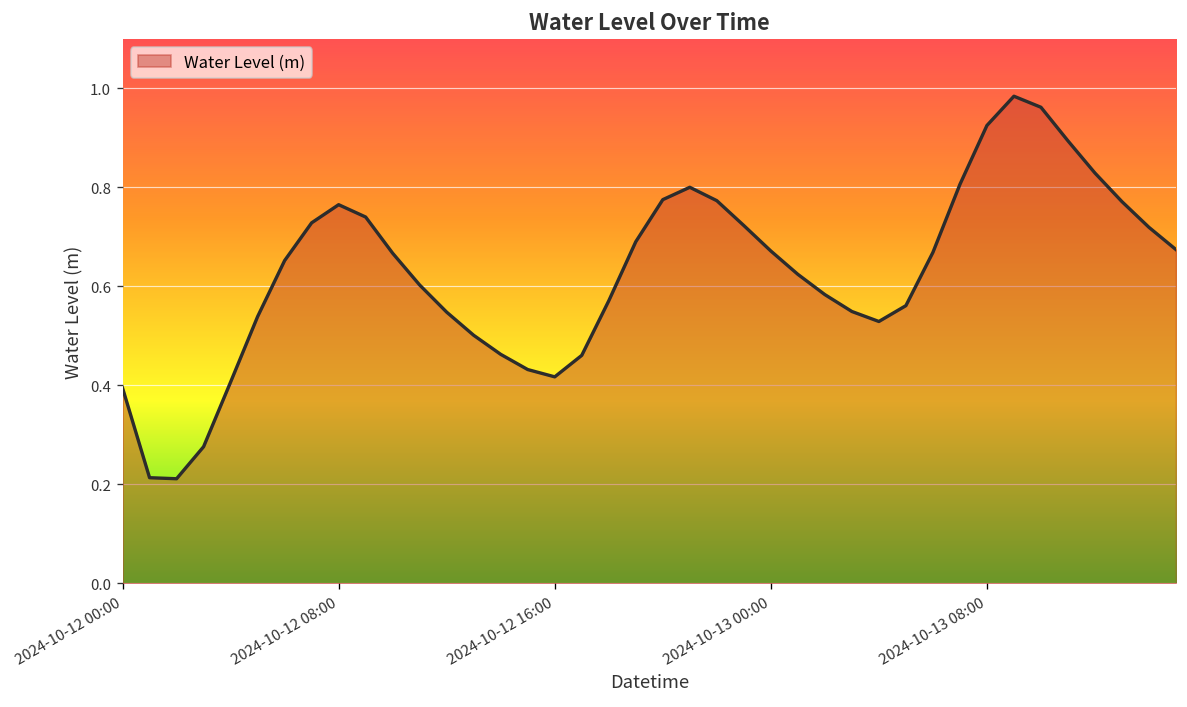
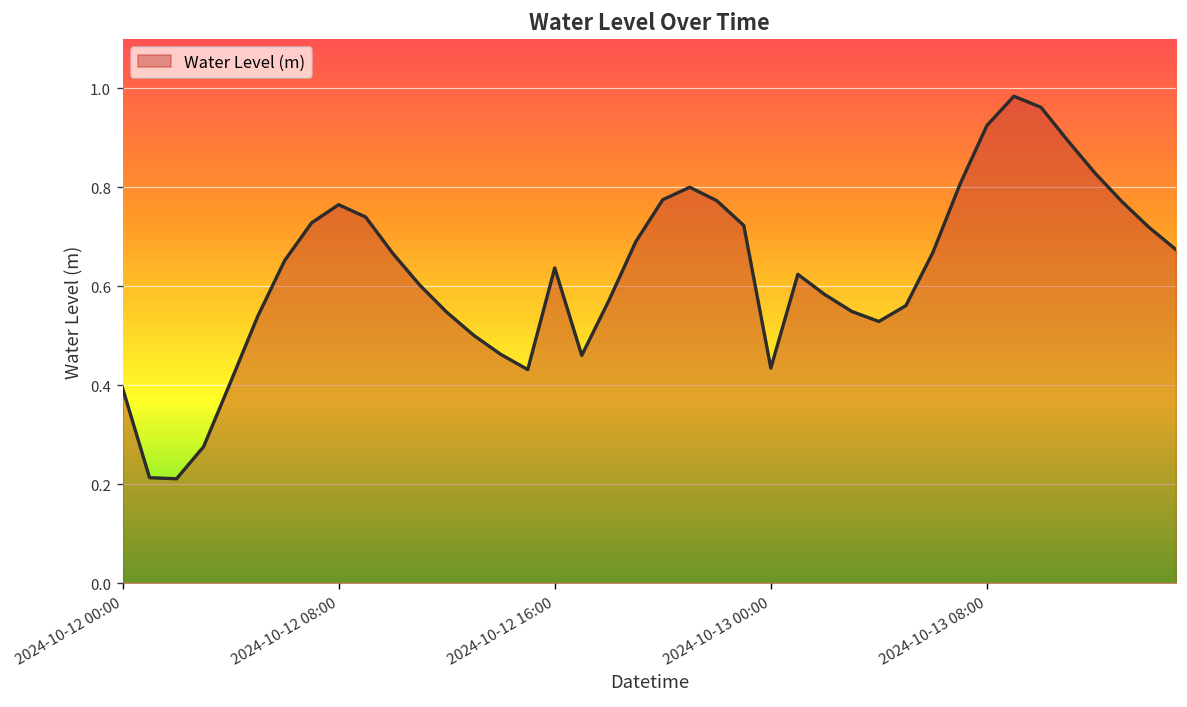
2024-10-12 16:00: 0.42 -> 0.64
2024-10-13 00:00: 0.67 -> 0.44
